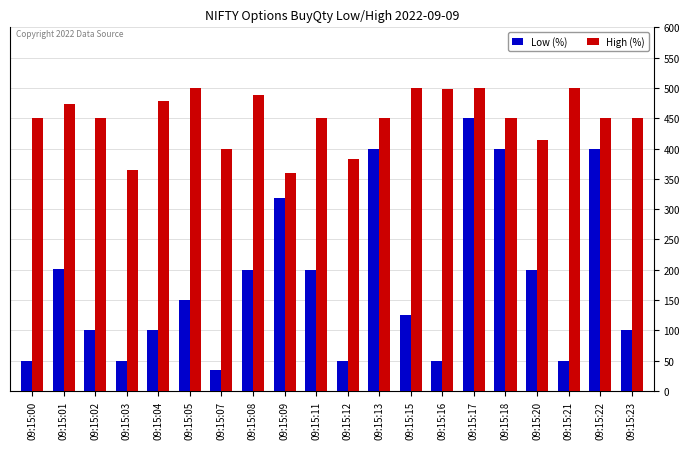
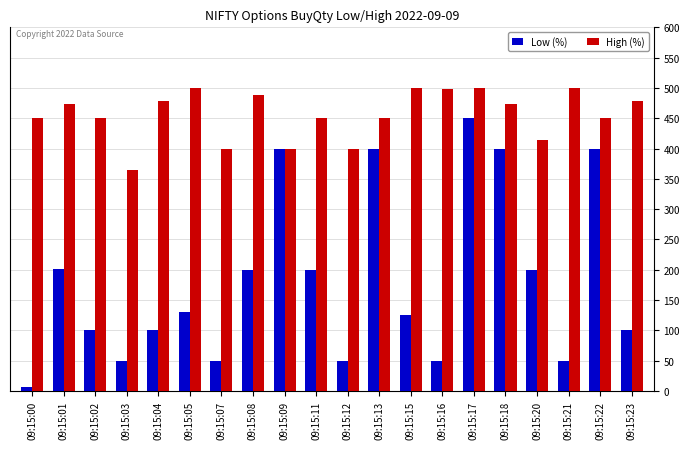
Low (%), 09:15:00: 50 -> 10
Low (%), 09:15:05: 150 -> 130
Low (%), 09:15:07: 30 -> 50
Low (%), 09:15:09: 320 -> 400
High (%), 09:15:09: 360 -> 400
High (%), 09:15:12: 380 -> 400
High (%), 09:15:18: 450 -> 470
High (%), 09:15:23: 450 -> 480
